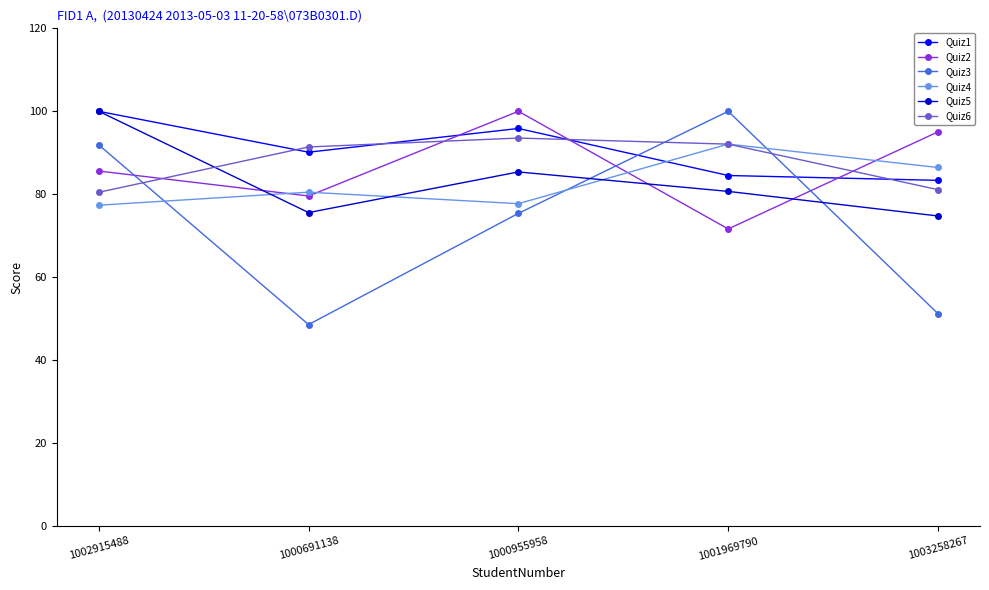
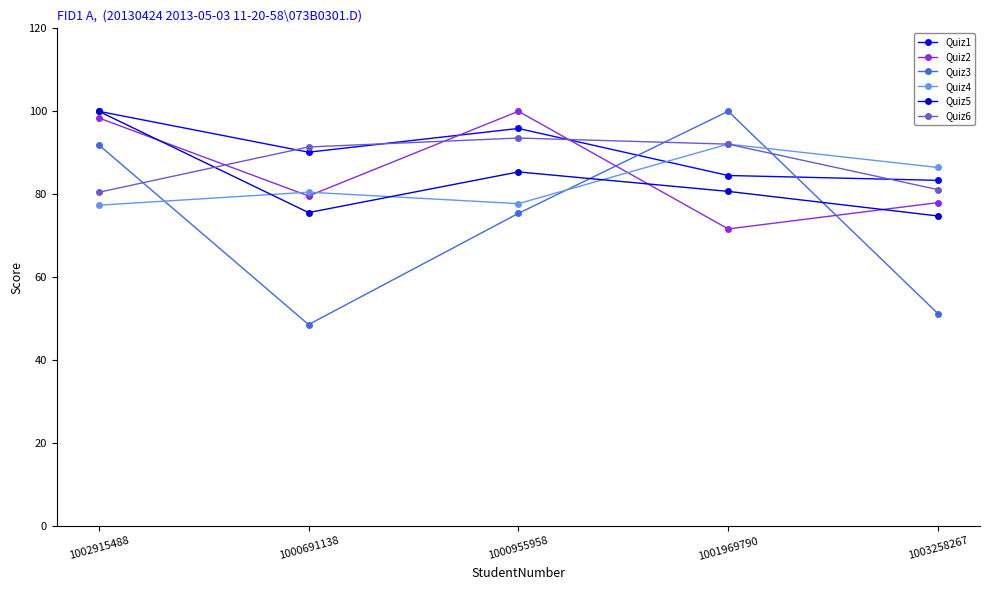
Quiz2, 1002915488: 86 -> 98
Quiz2, 1003258267: 95 -> 78
